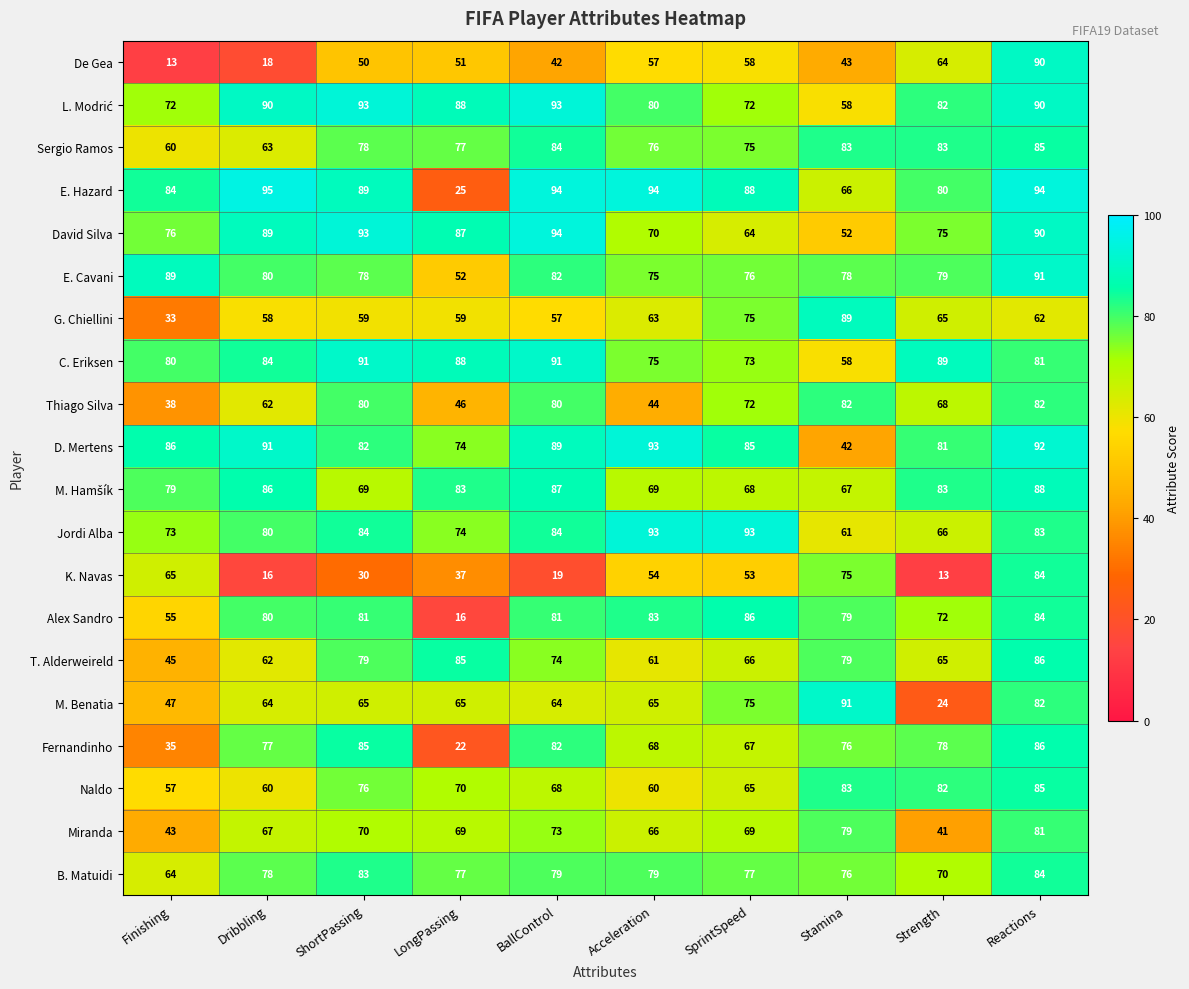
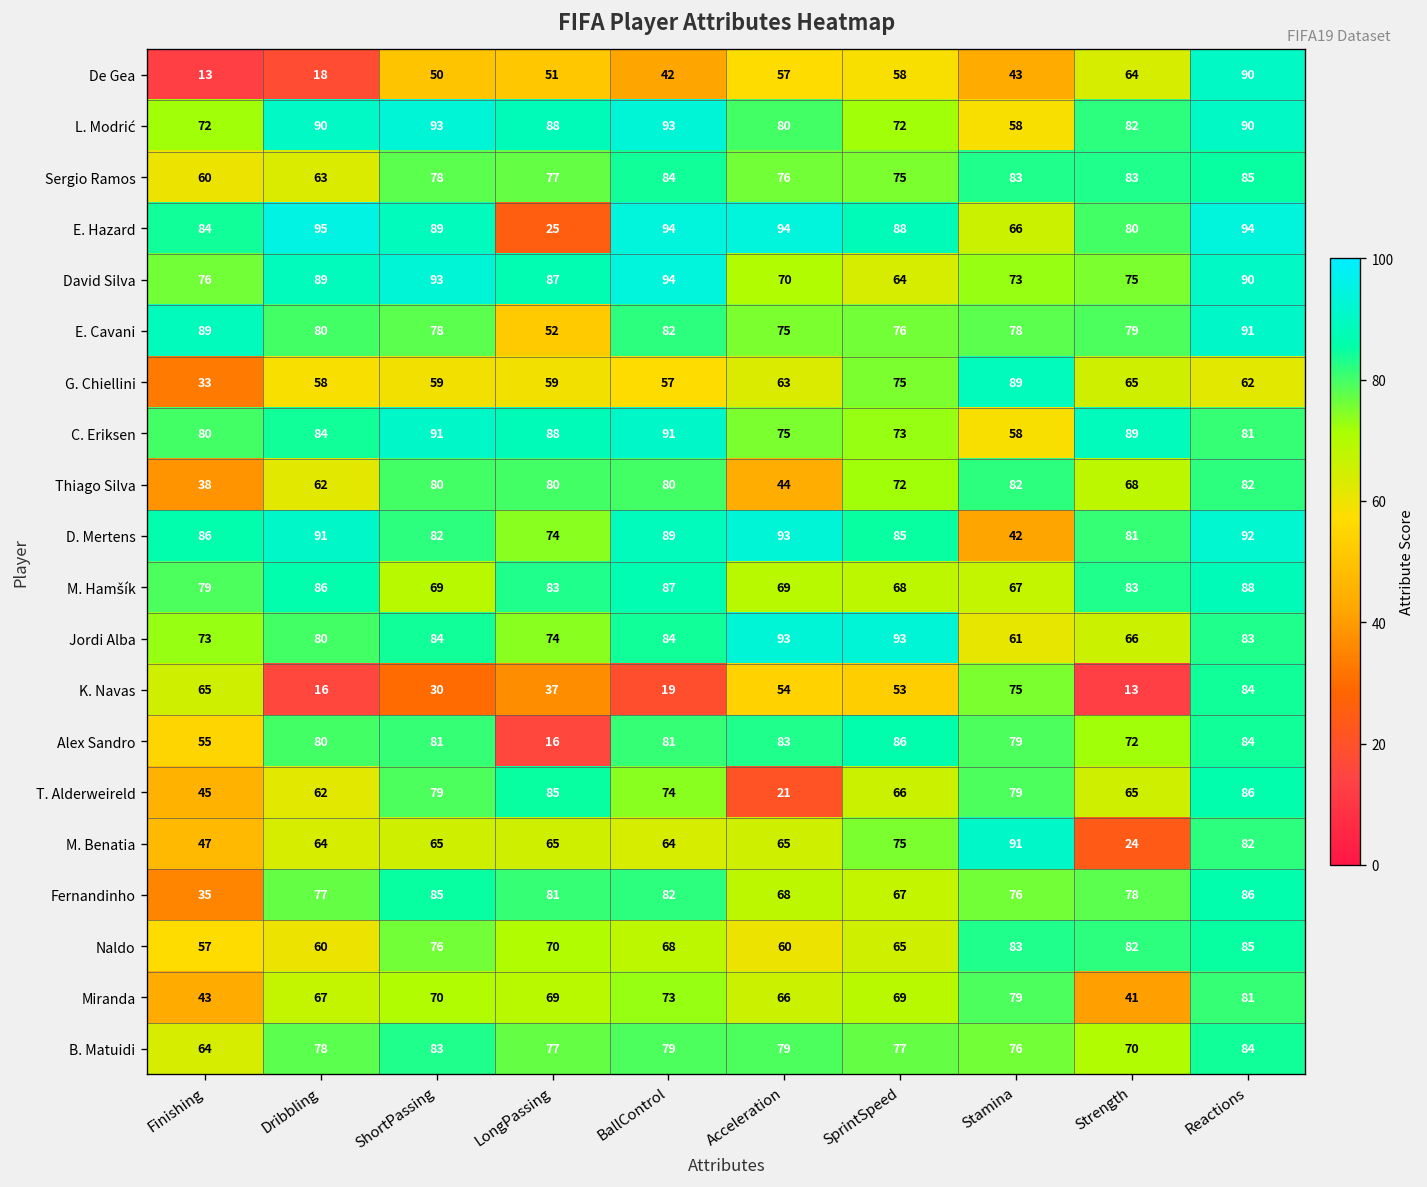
David Silva, Stamina: 52 -> 73
Thiago Silva, LongPassing: 46 -> 80
T. Alderweireld, Acceleration: 61 -> 21
Fernandinho, LongPassing: 22 -> 81
